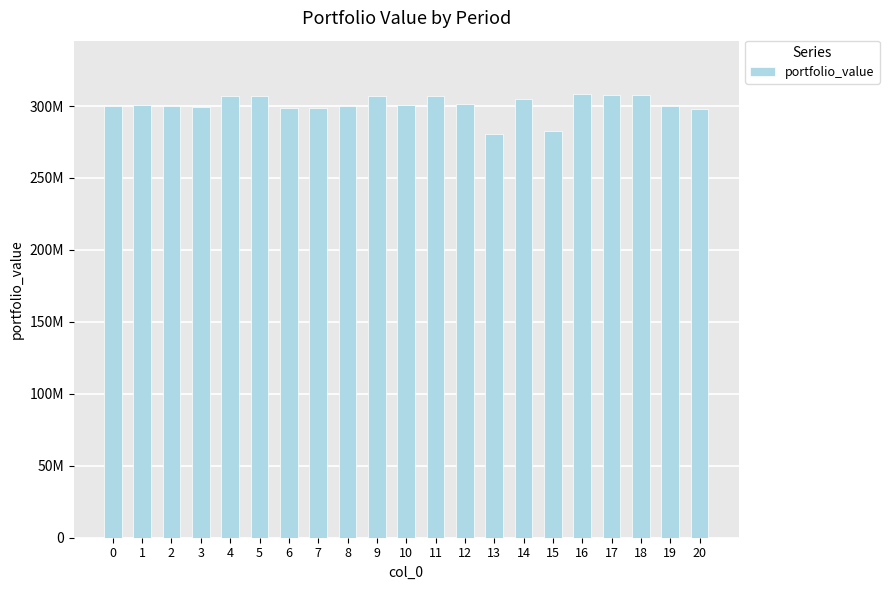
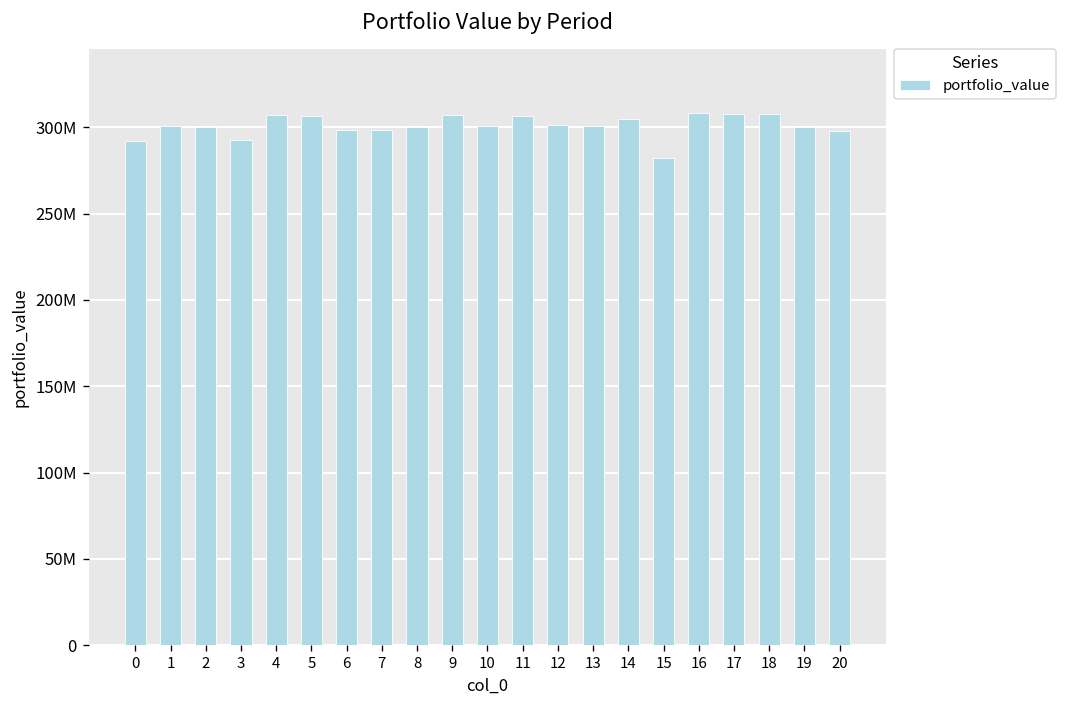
0: 300000000 -> 292000000
3: 299000000 -> 293000000
13: 281000000 -> 301000000
